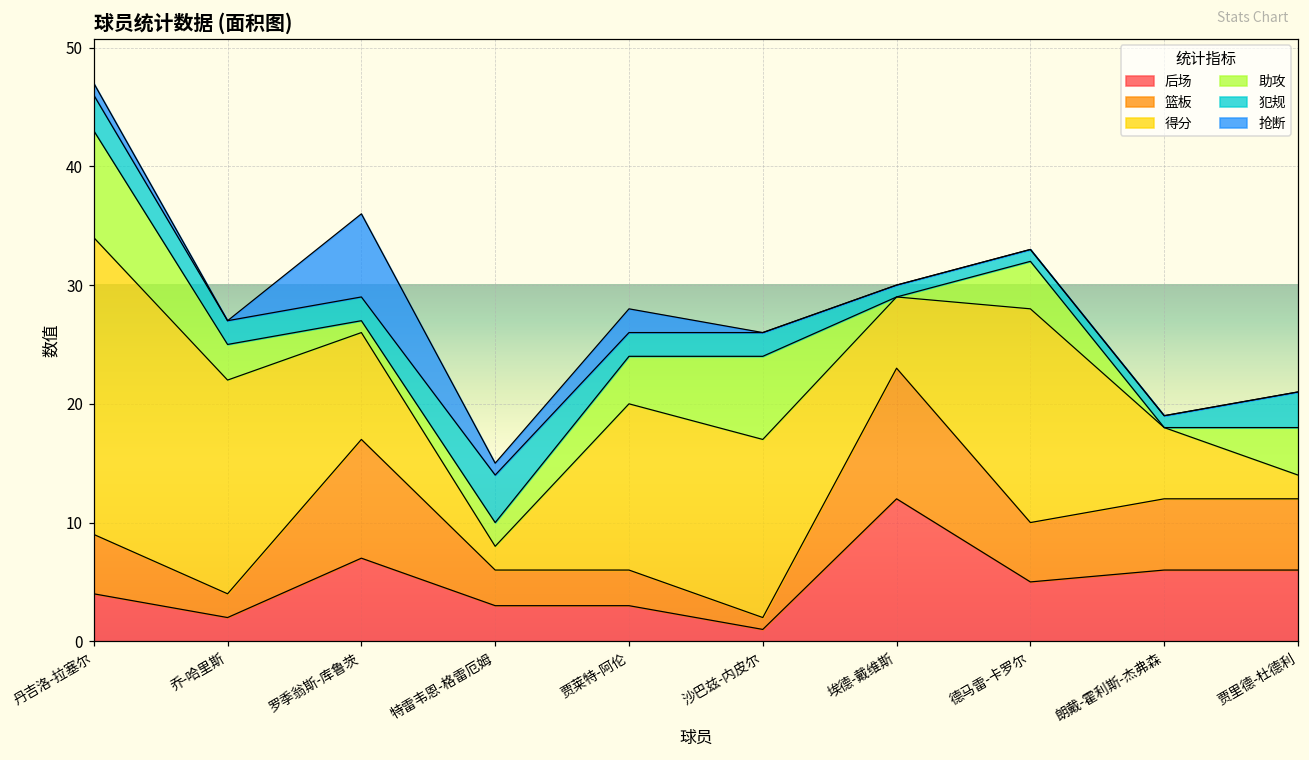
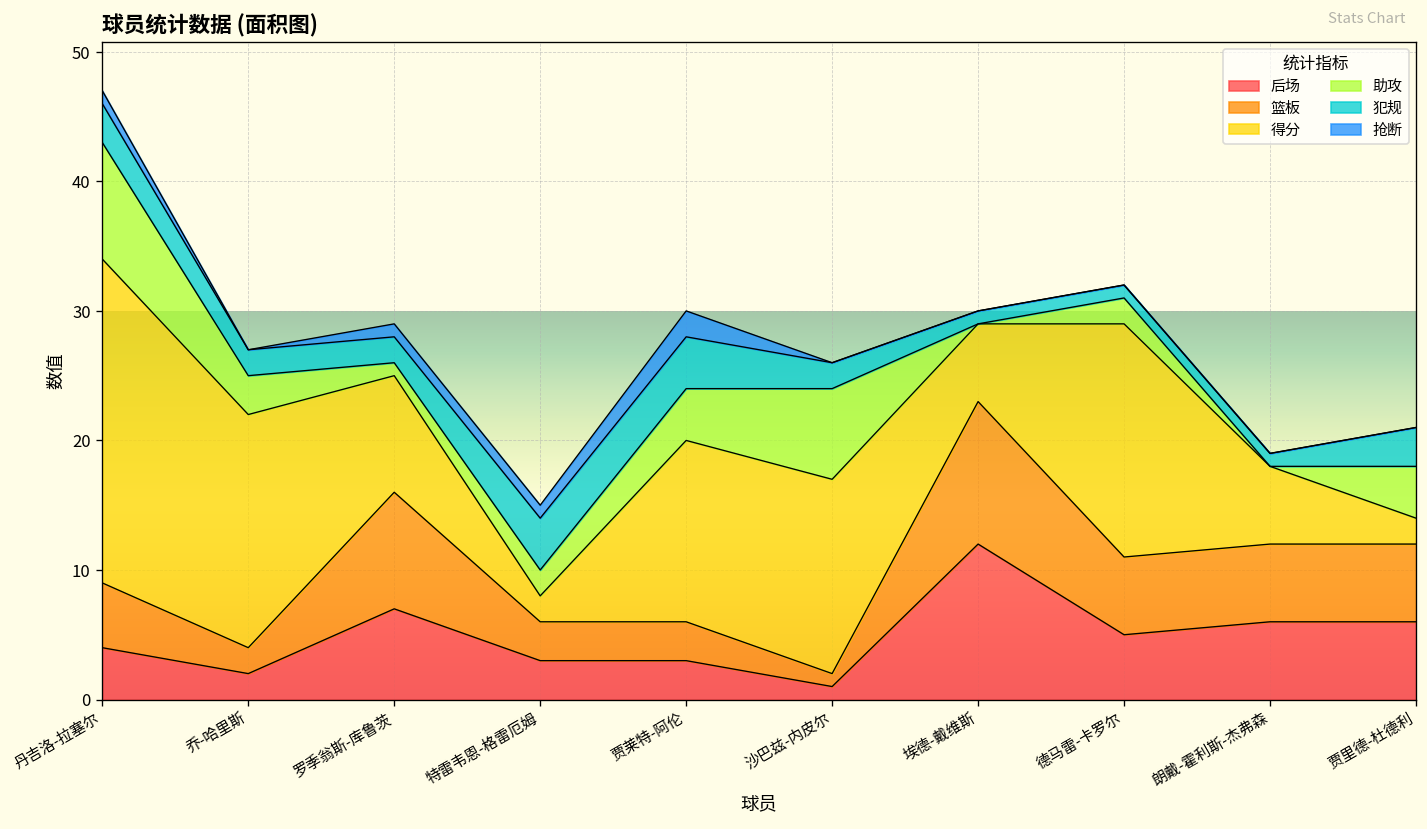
篮板, 罗季翁斯-库鲁茨: 10 -> 9
抢断, 罗季翁斯-库鲁茨: 7 -> 1
犯规, 贾莱特-阿伦: 2 -> 4
篮板, 德马雷-卡罗尔: 5 -> 6
助攻, 德马雷-卡罗尔: 4 -> 2
